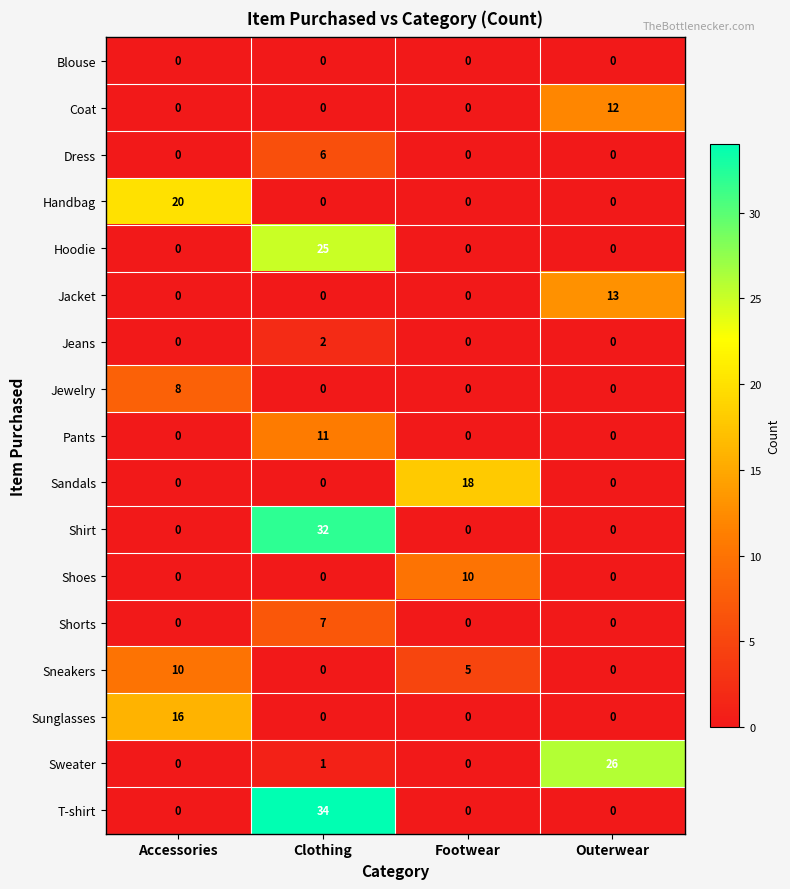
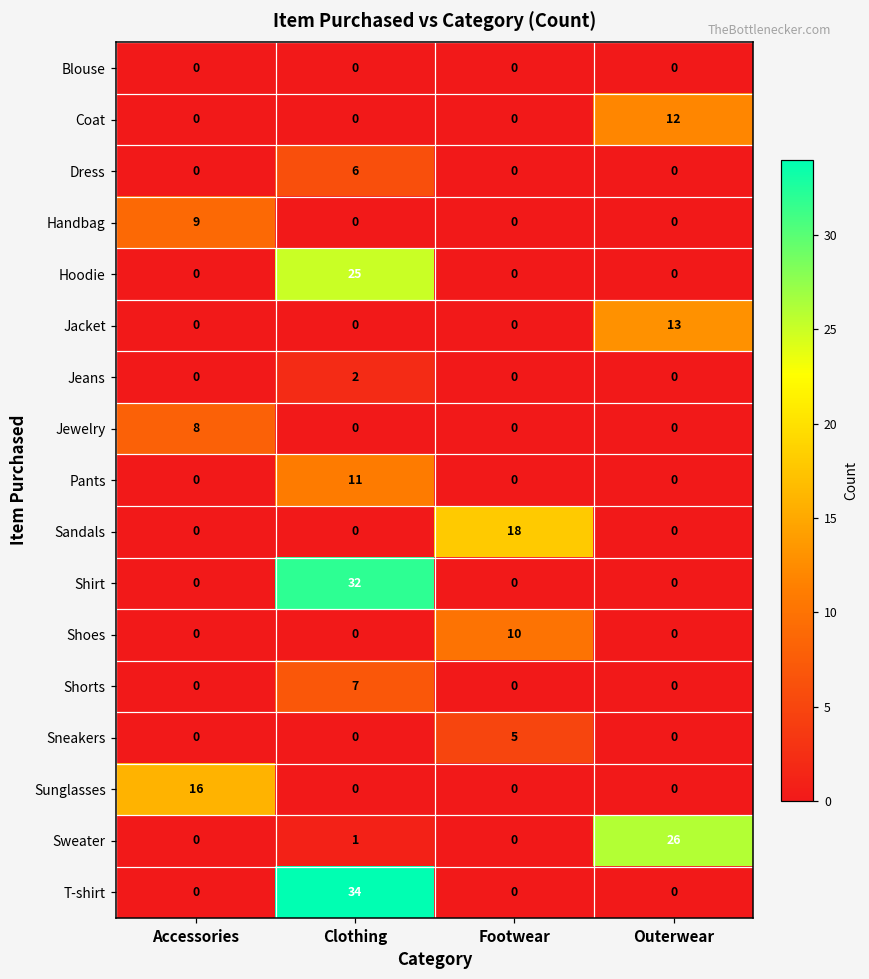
Handbag, Accessories: 20 -> 9
Sneakers, Accessories: 10 -> 0
